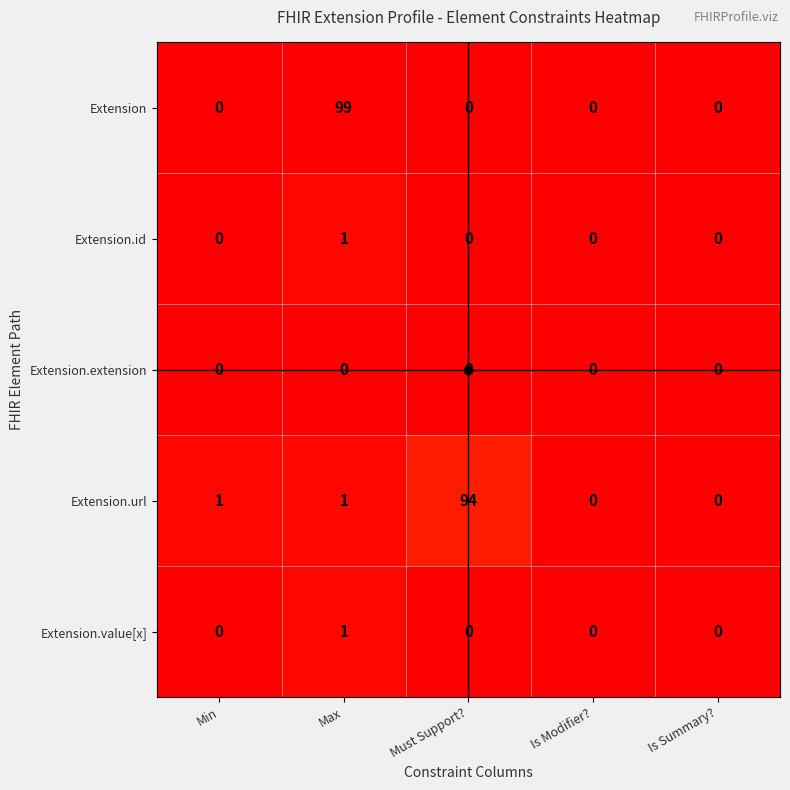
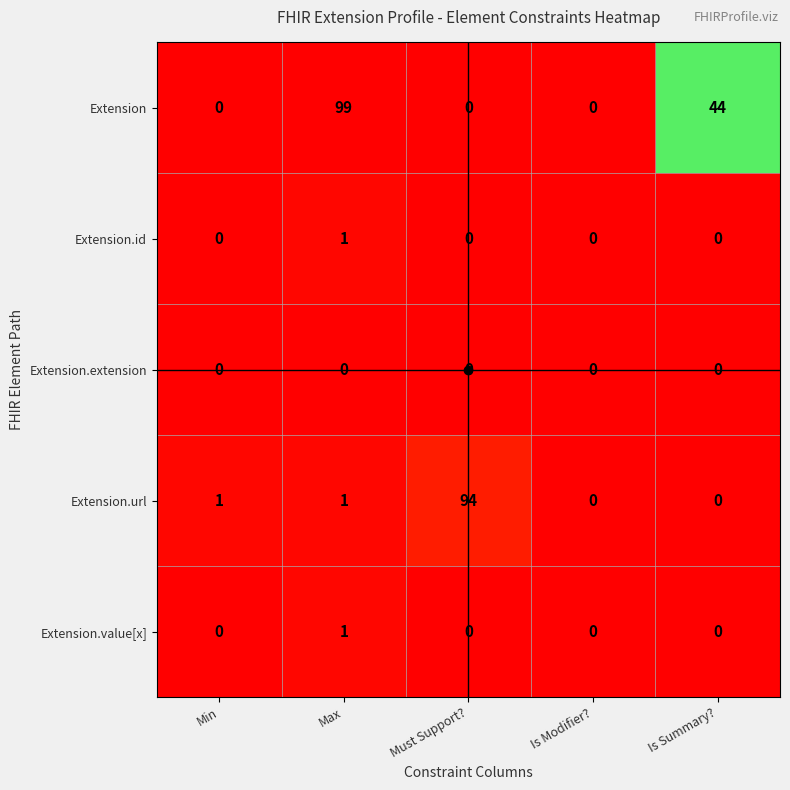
Extension, Is Summary?: 0 -> 44
